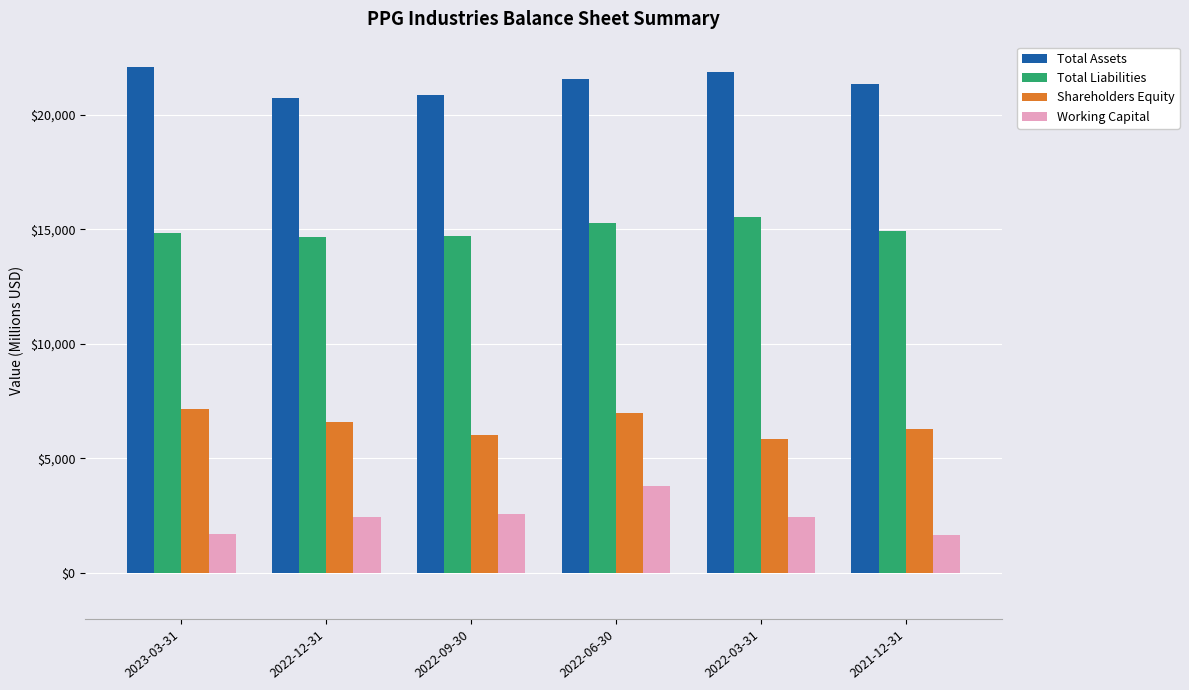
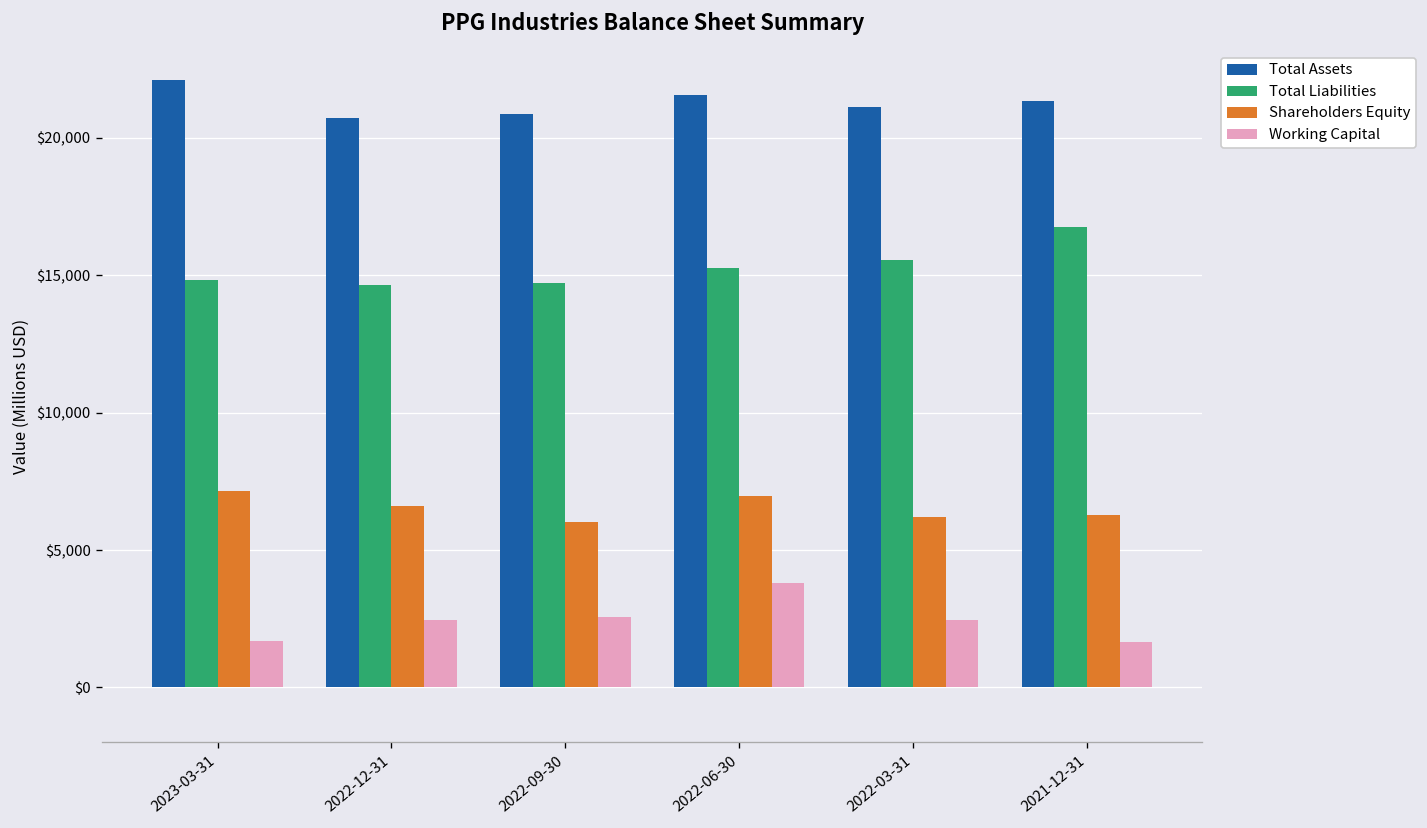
Total Assets, 2022-03-31: $21,900 -> $21,100
Shareholders Equity, 2022-03-31: $5,800 -> $6,200
Total Liabilities, 2021-12-31: $14,900 -> $16,800
